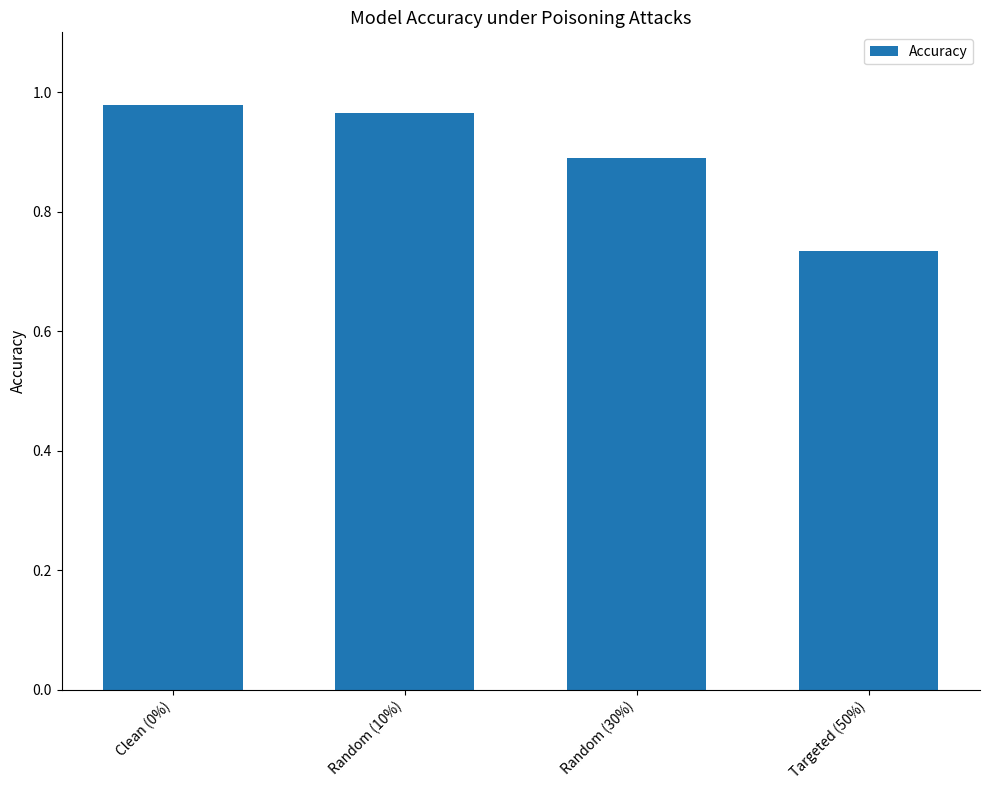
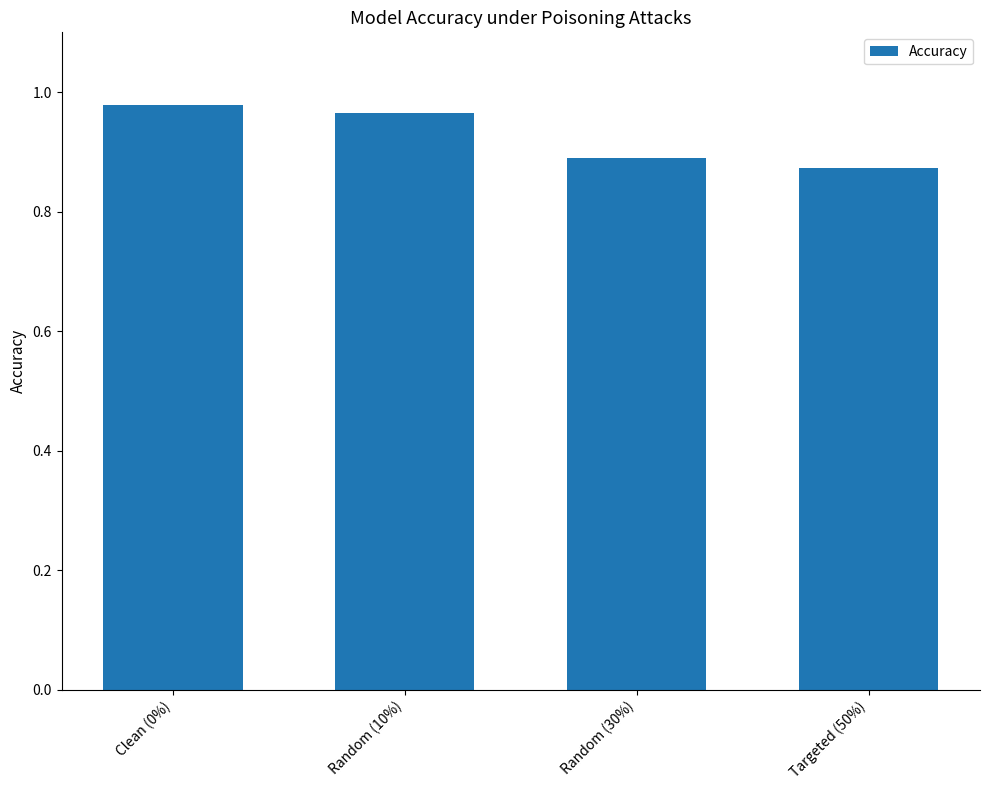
Targeted (50%): 0.73 -> 0.87
